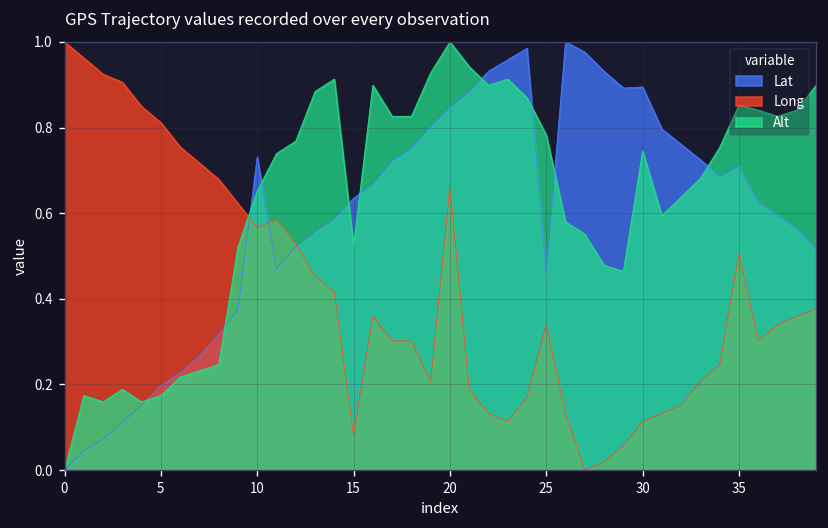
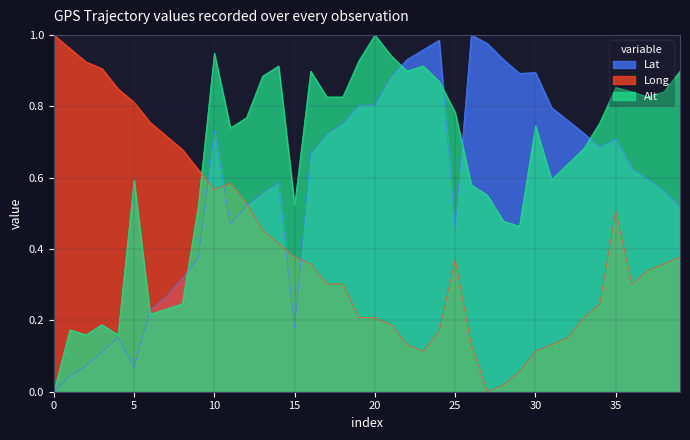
Lat, 5: 0.20 -> 0.07
Alt, 5: 0.17 -> 0.59
Alt, 10: 0.65 -> 0.95
Lat, 15: 0.63 -> 0.18
Long, 15: 0.08 -> 0.38
Lat, 20: 0.85 -> 0.80
Long, 20: 0.66 -> 0.21
Long, 25: 0.34 -> 0.37
